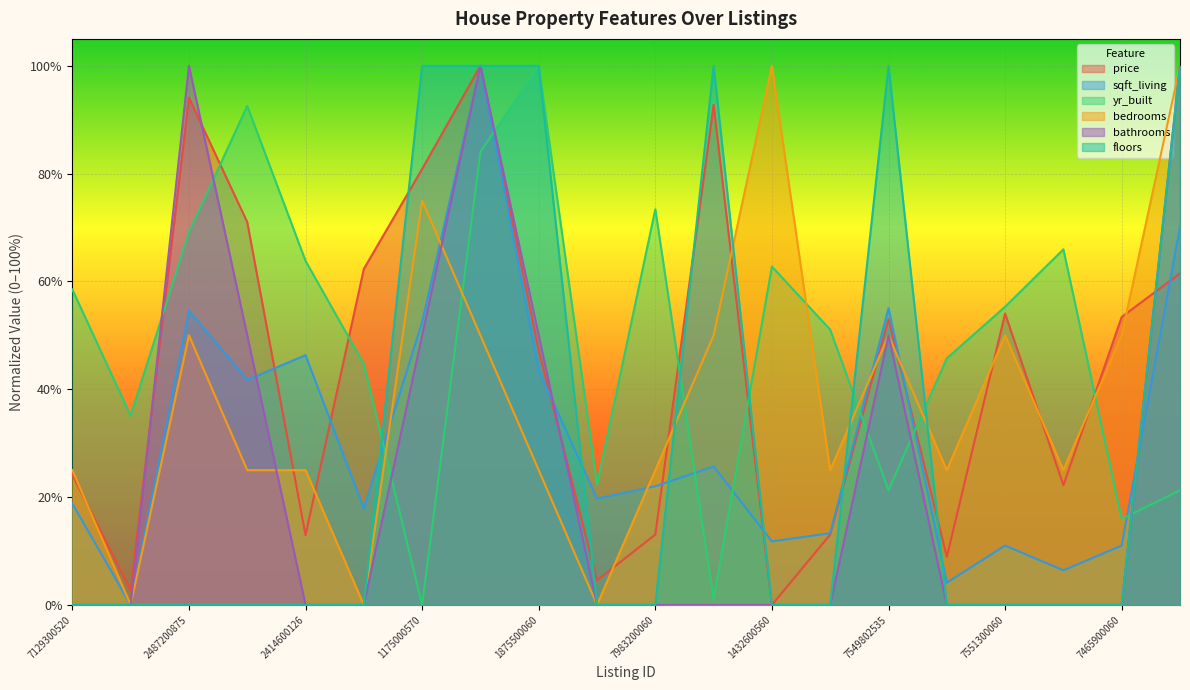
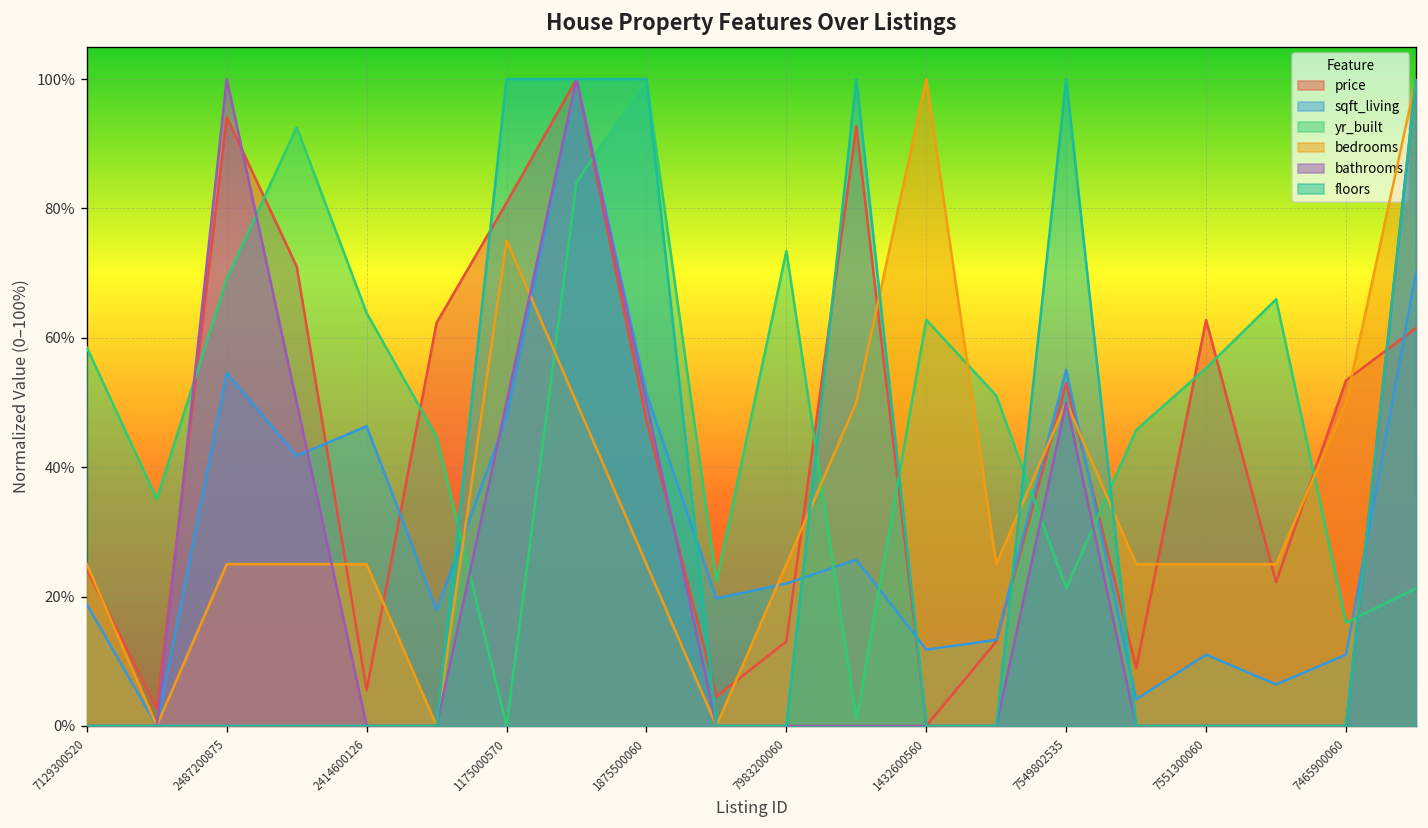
bedrooms, 2487200875: 50% -> 25%
price, 2414600126: 13% -> 6%
sqft_living, 1175000570: 52% -> 48%
sqft_living, 1875500060: 43% -> 51%
price, 7551300060: 54% -> 63%
bedrooms, 7551300060: 50% -> 25%
